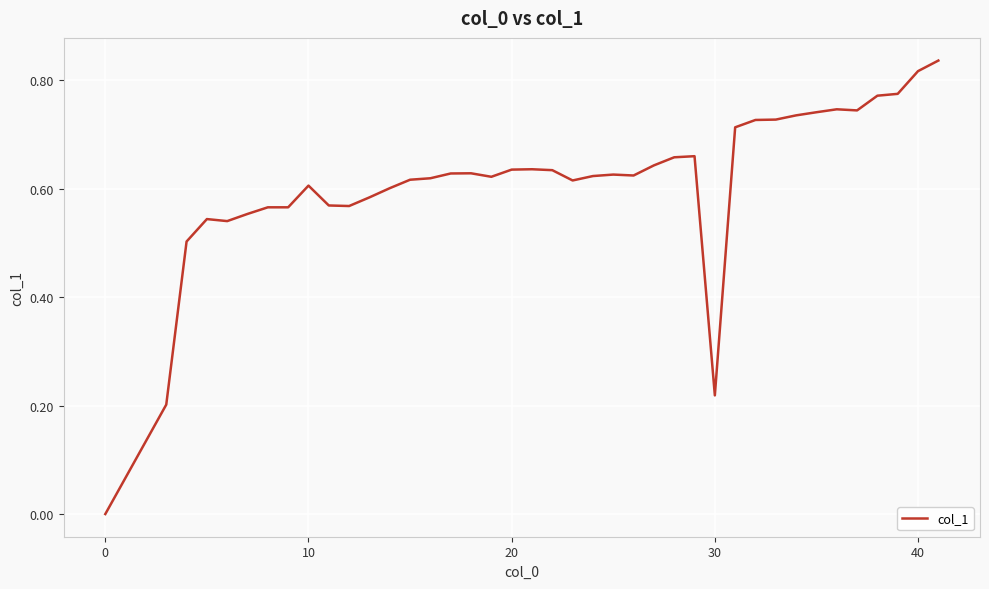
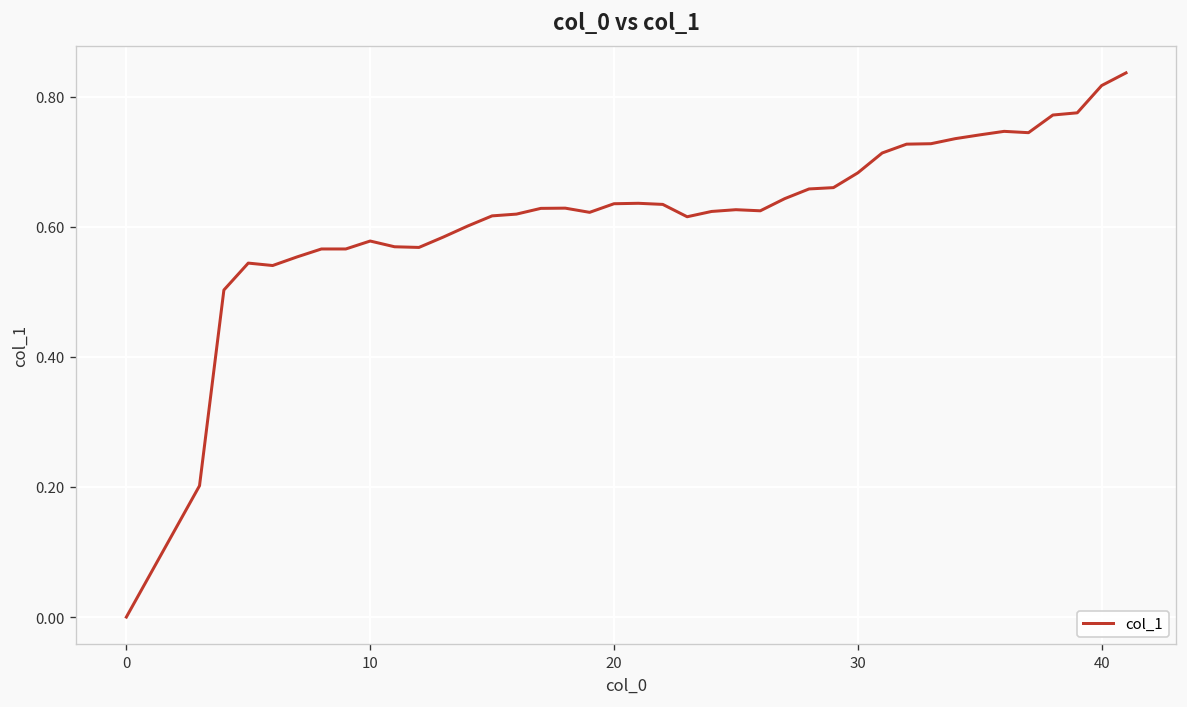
10: 0.61 -> 0.58
30: 0.22 -> 0.68
